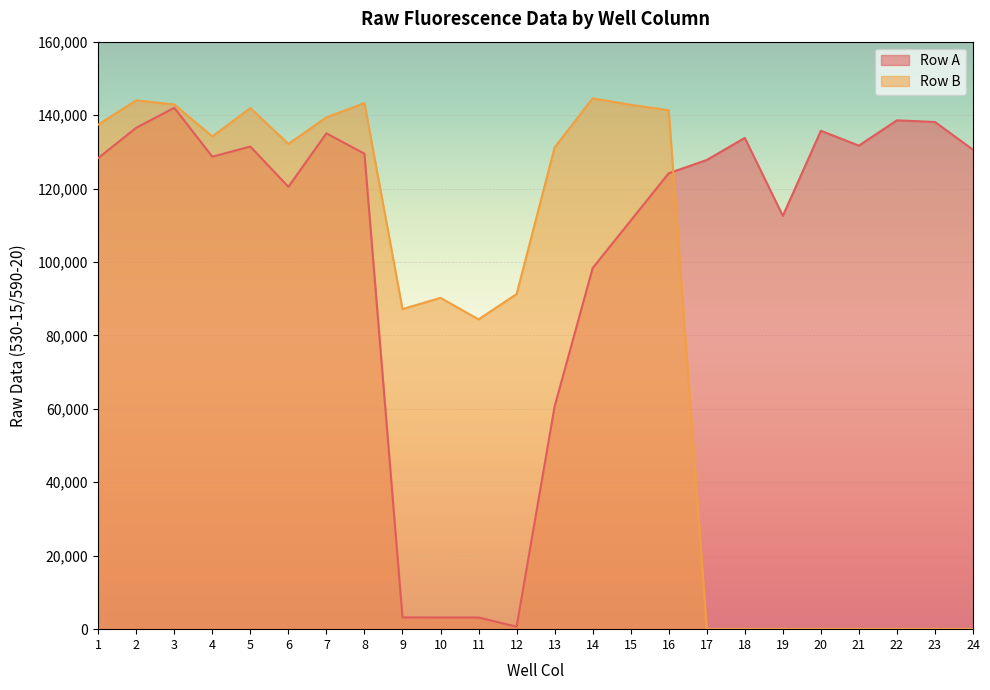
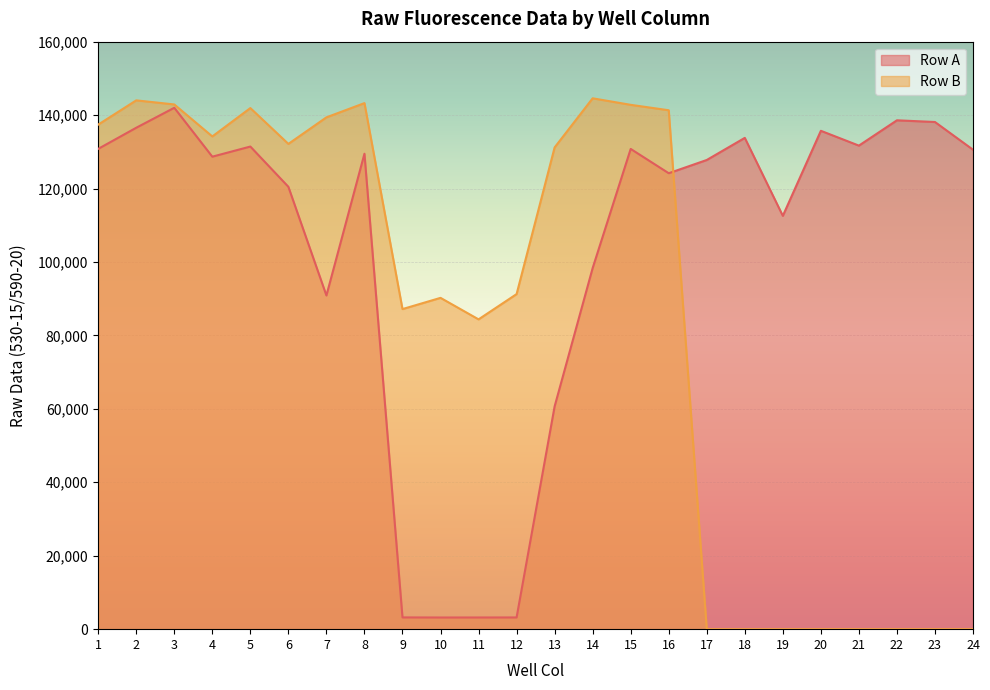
Row A, 1: 128,000 -> 131,000
Row A, 7: 135,000 -> 91,000
Row A, 12: 1,000 -> 3,000
Row A, 15: 111,000 -> 131,000
